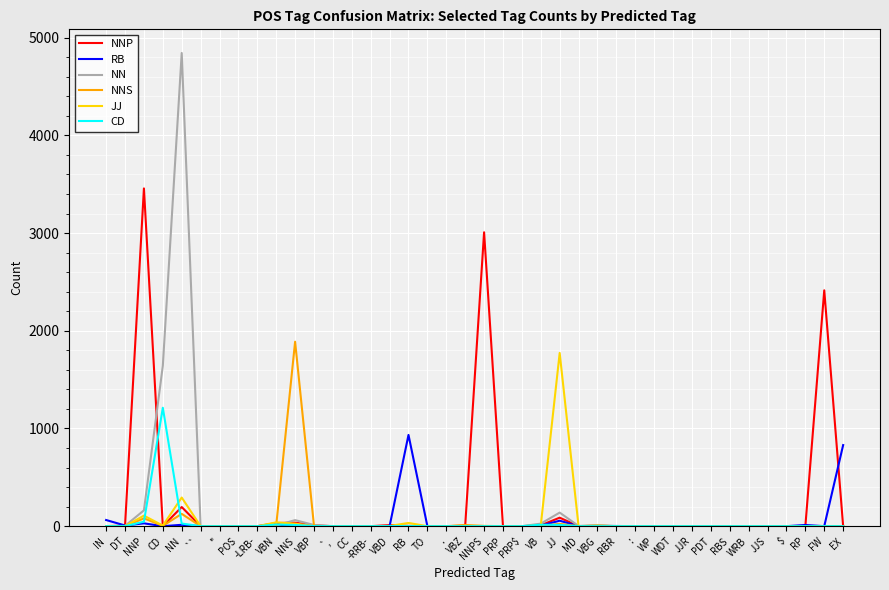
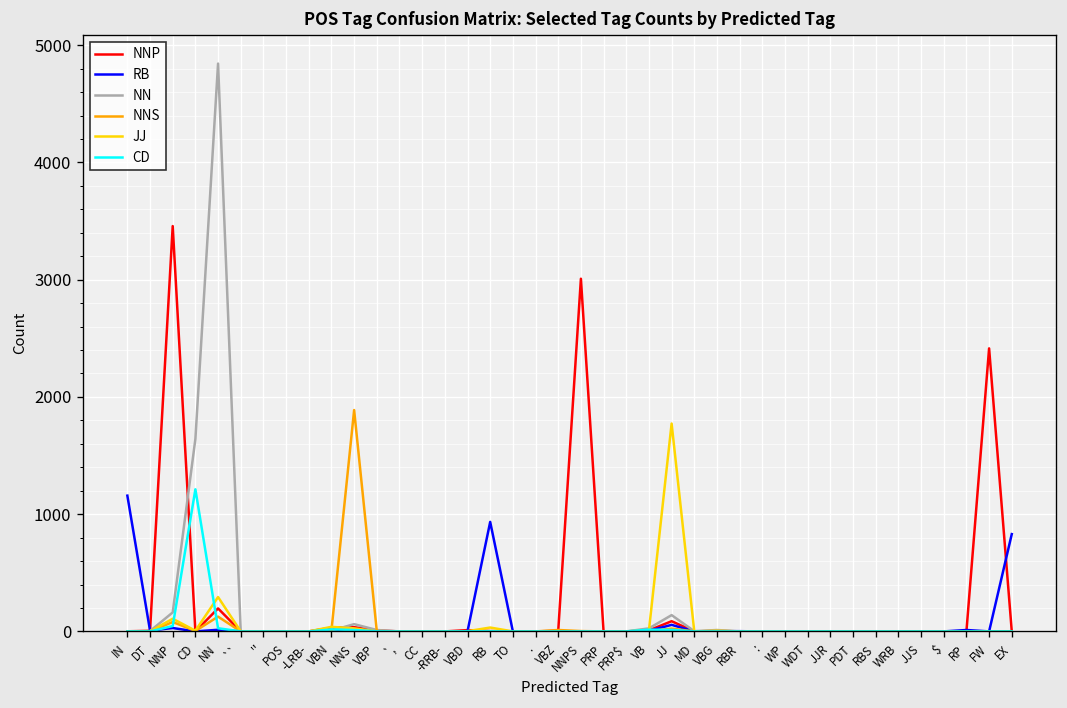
RB, IN: 100 -> 1200
